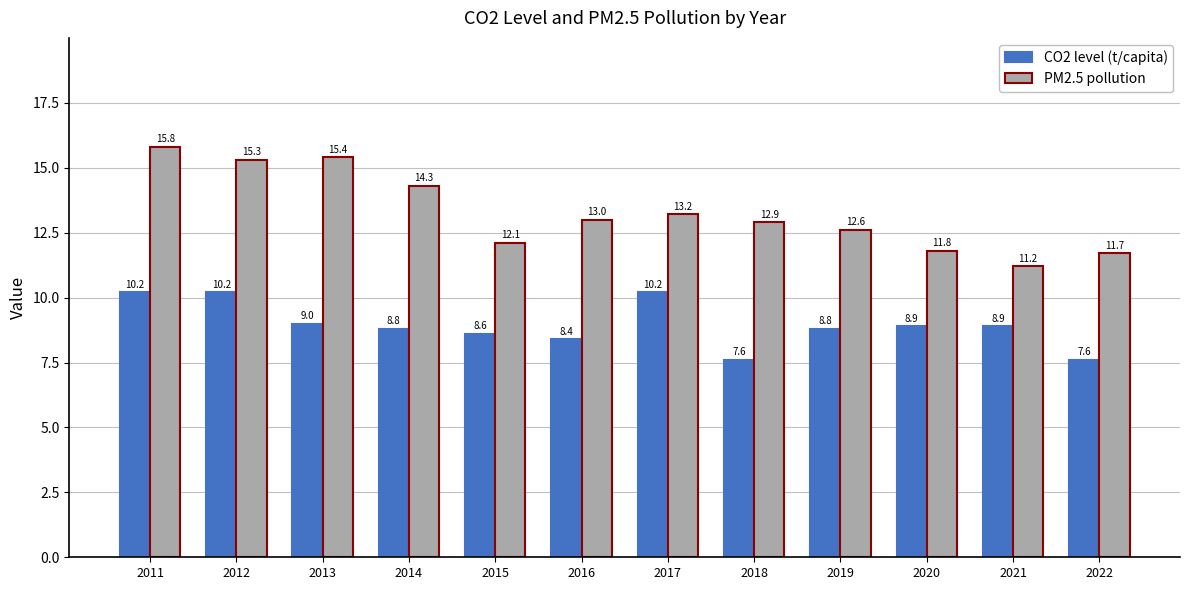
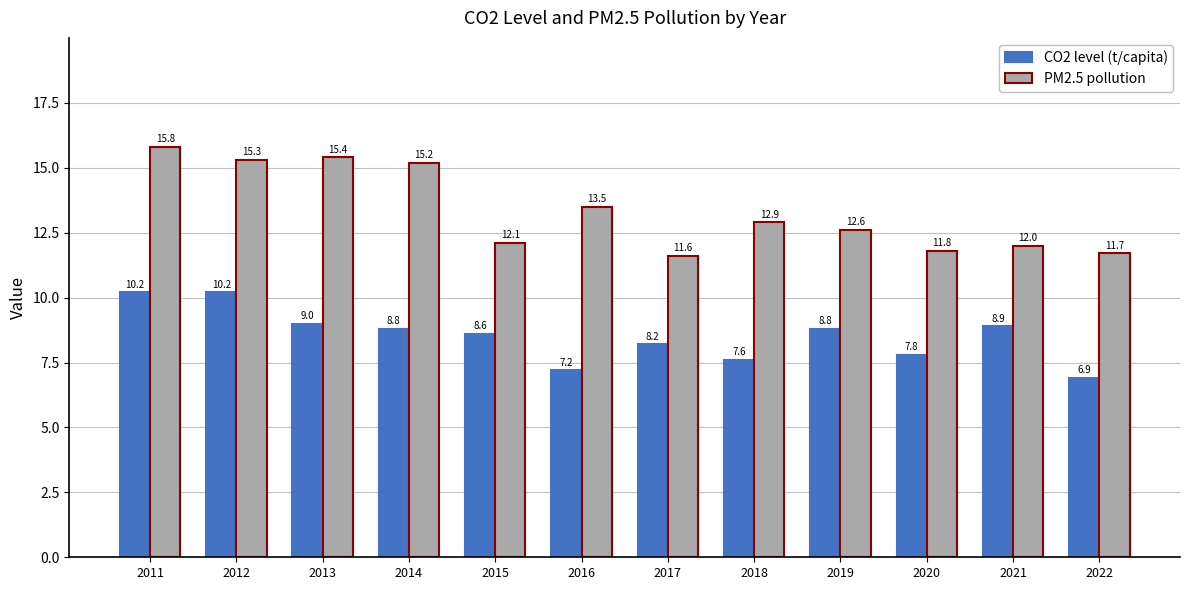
PM2.5 pollution, 2014: 14.3 -> 15.2
CO2 level (t/capita), 2016: 8.4 -> 7.2
PM2.5 pollution, 2016: 13.0 -> 13.5
CO2 level (t/capita), 2017: 10.2 -> 8.2
PM2.5 pollution, 2017: 13.2 -> 11.6
CO2 level (t/capita), 2020: 8.9 -> 7.8
PM2.5 pollution, 2021: 11.2 -> 12.0
CO2 level (t/capita), 2022: 7.6 -> 6.9
